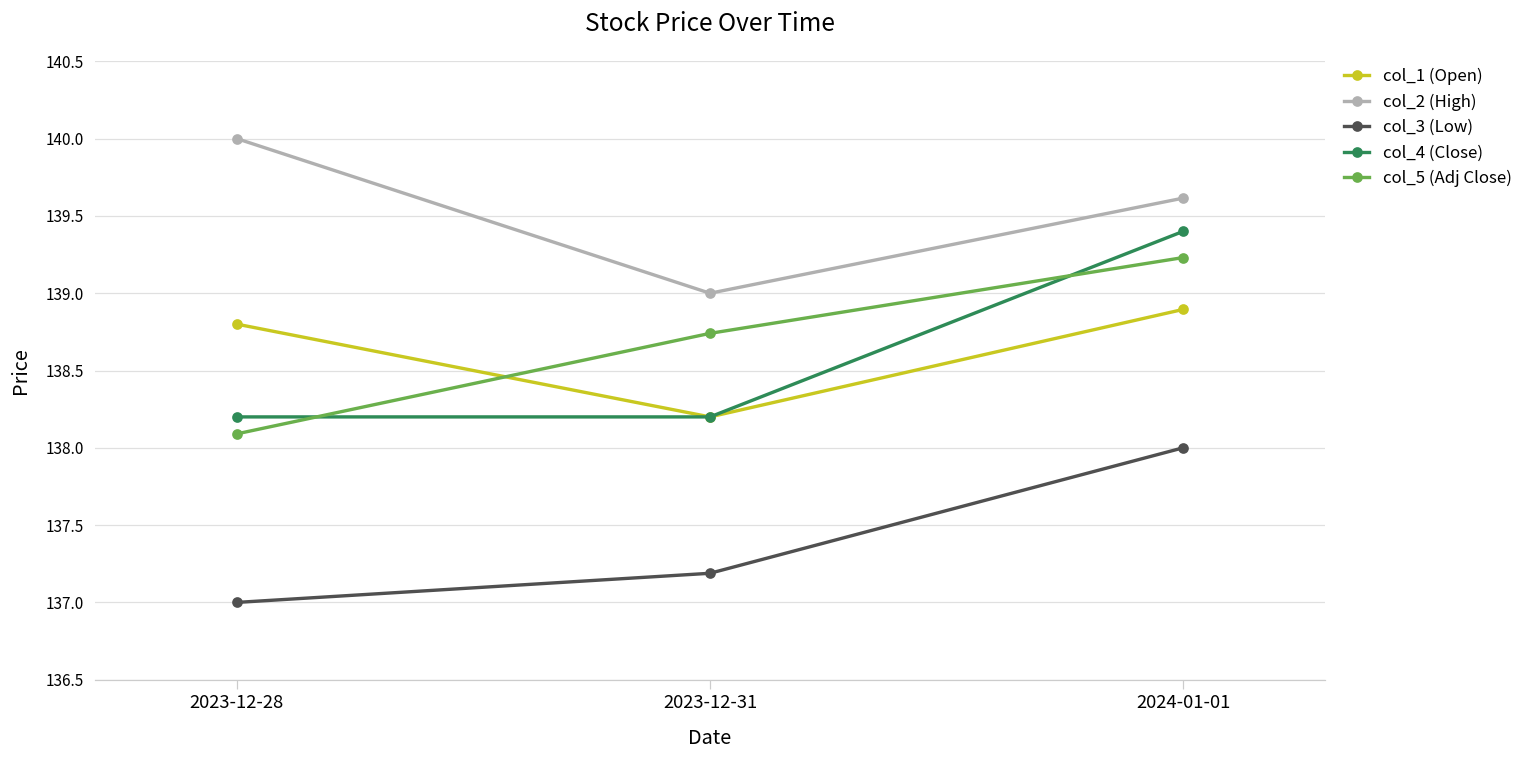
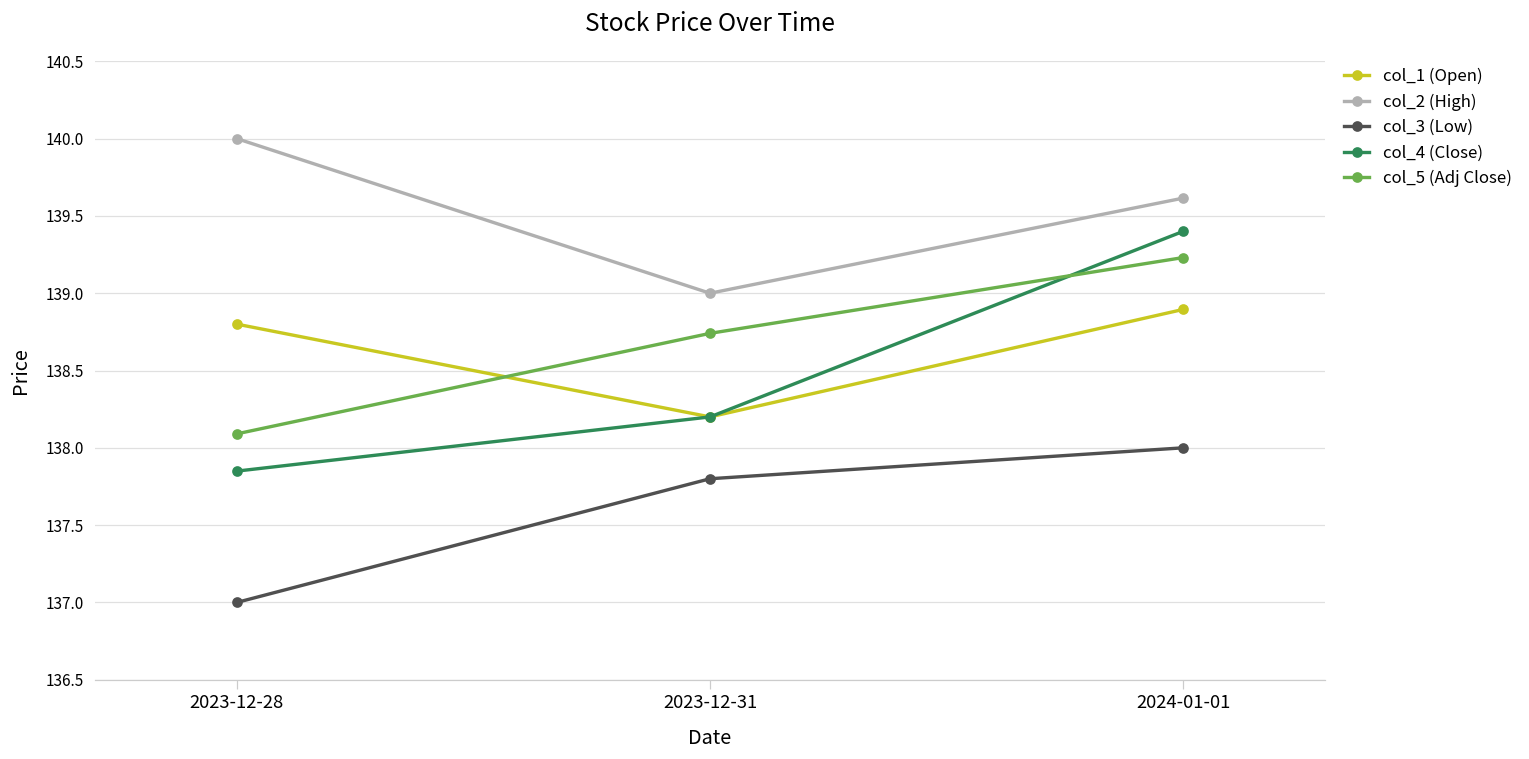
col_4 (Close), 2023-12-28: 138.20 -> 137.85
col_3 (Low), 2023-12-31: 137.19 -> 137.80
